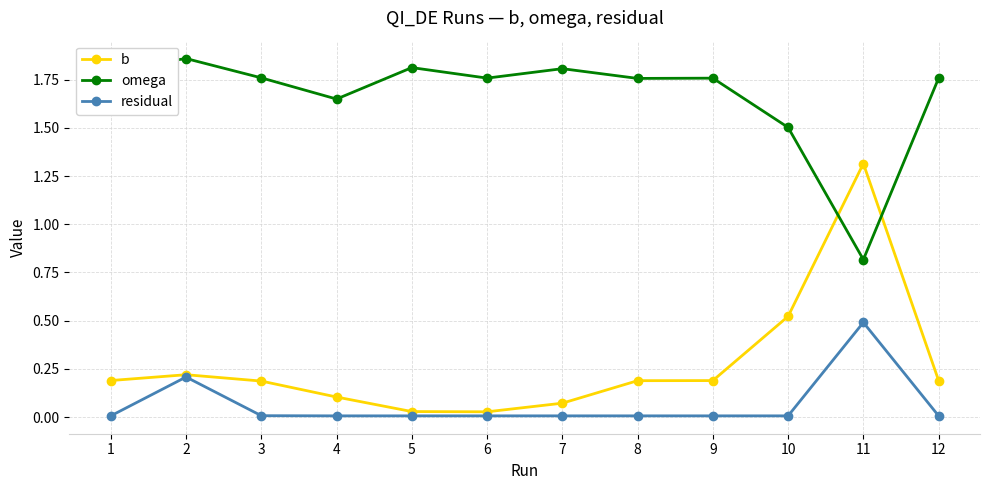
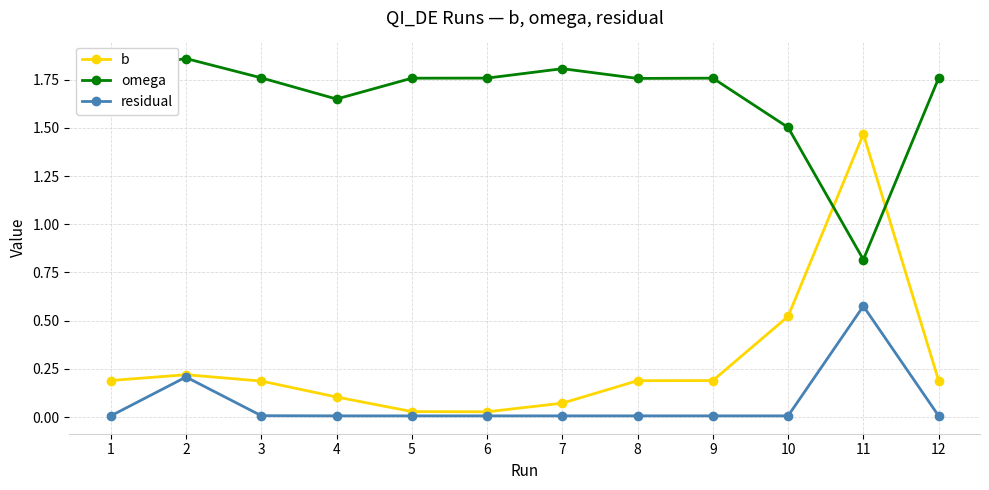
omega, 5: 1.81 -> 1.76
b, 11: 1.31 -> 1.47
residual, 11: 0.49 -> 0.58
